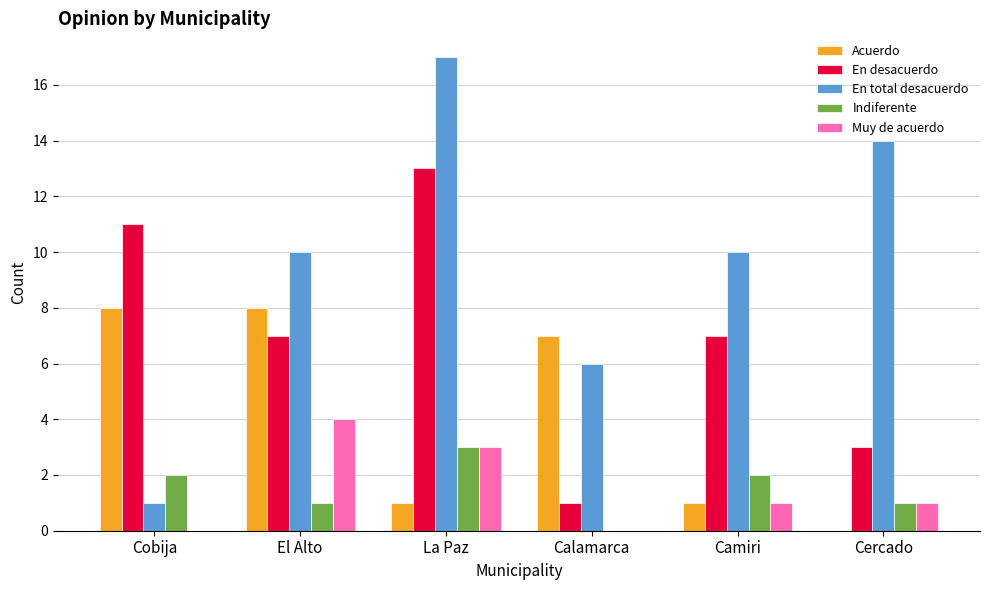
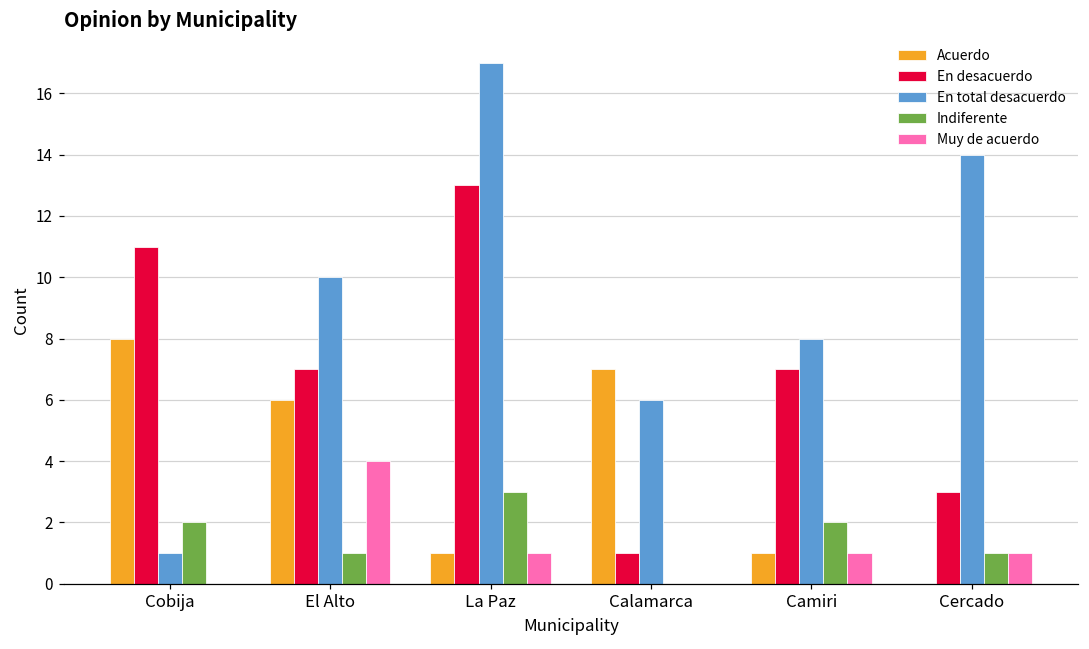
Acuerdo, El Alto: 8 -> 6
Muy de acuerdo, La Paz: 3 -> 1
En total desacuerdo, Camiri: 10 -> 8
